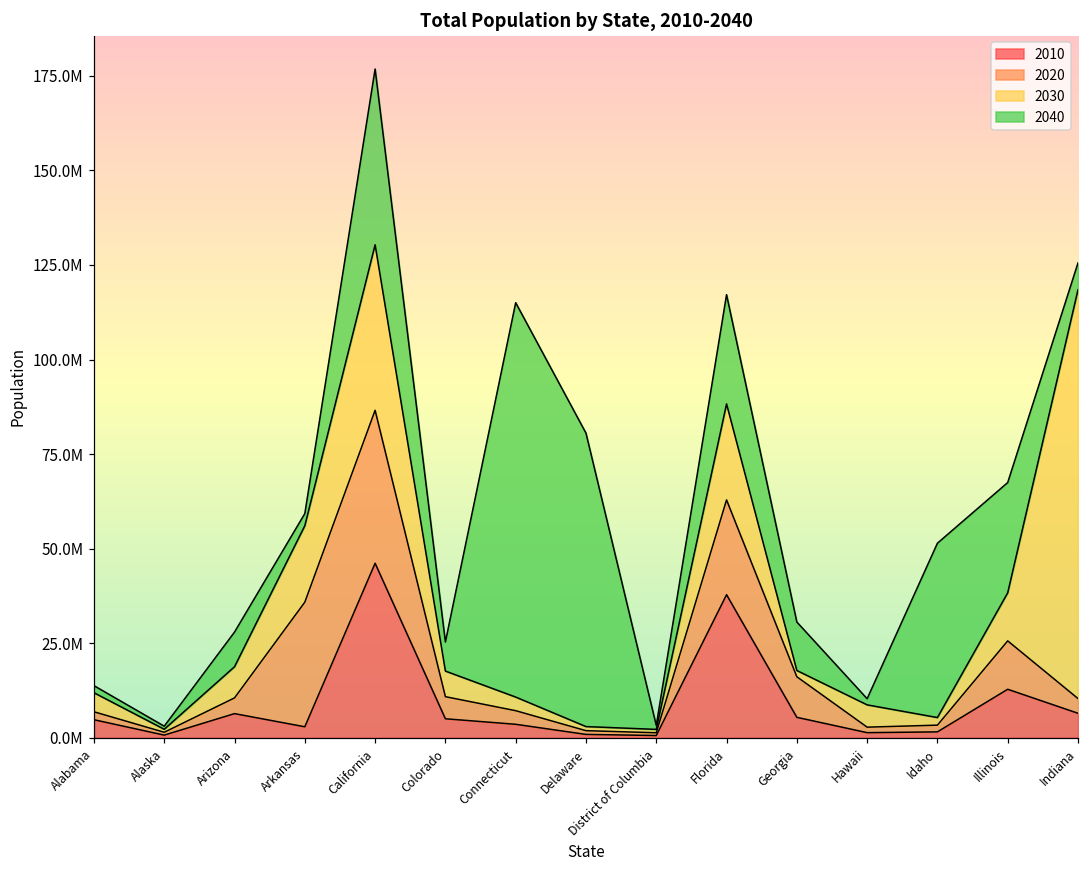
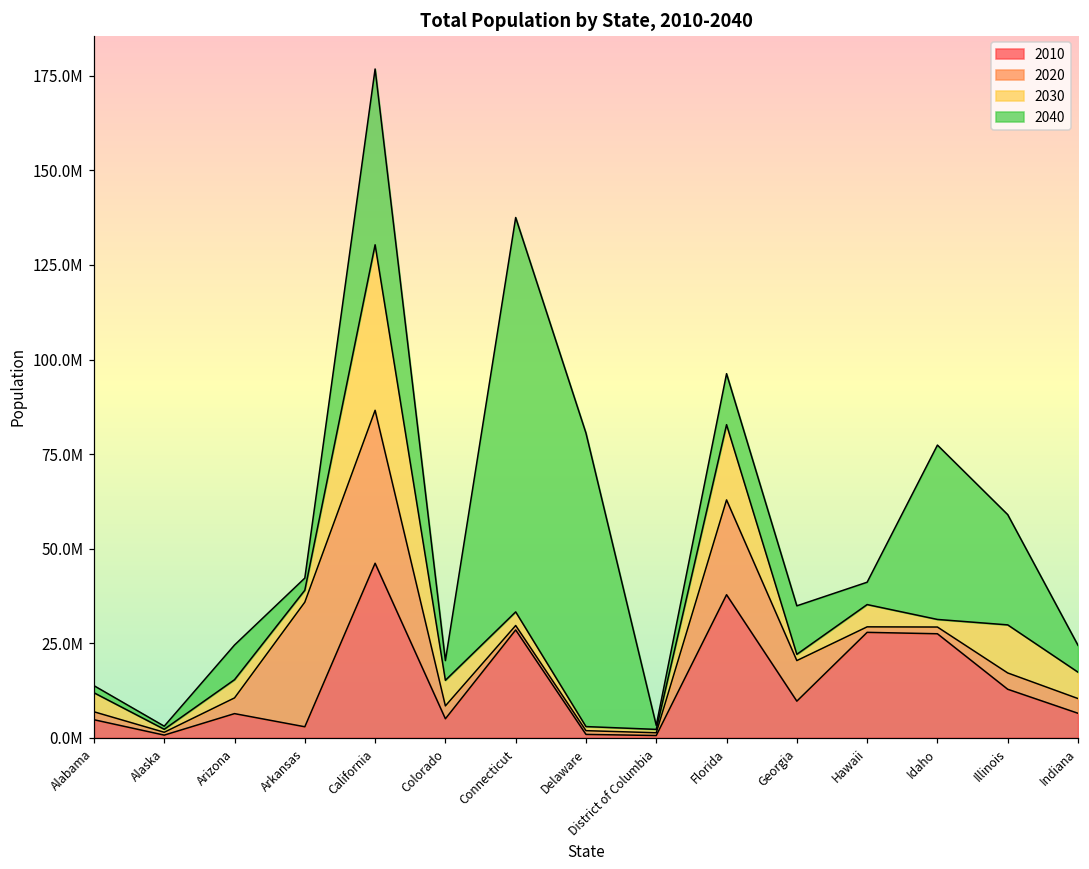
2030, Arizona: 8000000 -> 5000000
2030, Arkansas: 20000000 -> 3000000
2020, Colorado: 6000000 -> 3000000
2040, Colorado: 8000000 -> 5000000
2010, Connecticut: 4000000 -> 29000000
2020, Connecticut: 4000000 -> 1000000
2030, Florida: 25000000 -> 20000000
2040, Florida: 29000000 -> 13000000
2010, Georgia: 5000000 -> 10000000
2010, Hawaii: 1000000 -> 28000000
2040, Hawaii: 2000000 -> 6000000
2010, Idaho: 2000000 -> 28000000
2020, Illinois: 13000000 -> 4000000
2030, Indiana: 108000000 -> 7000000
